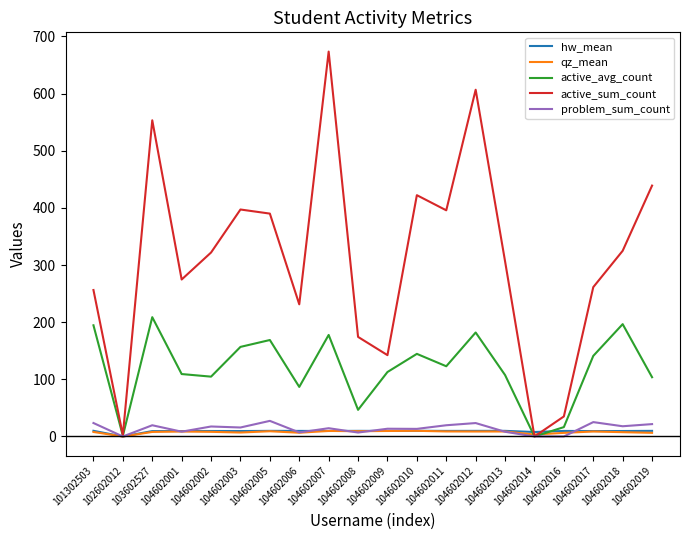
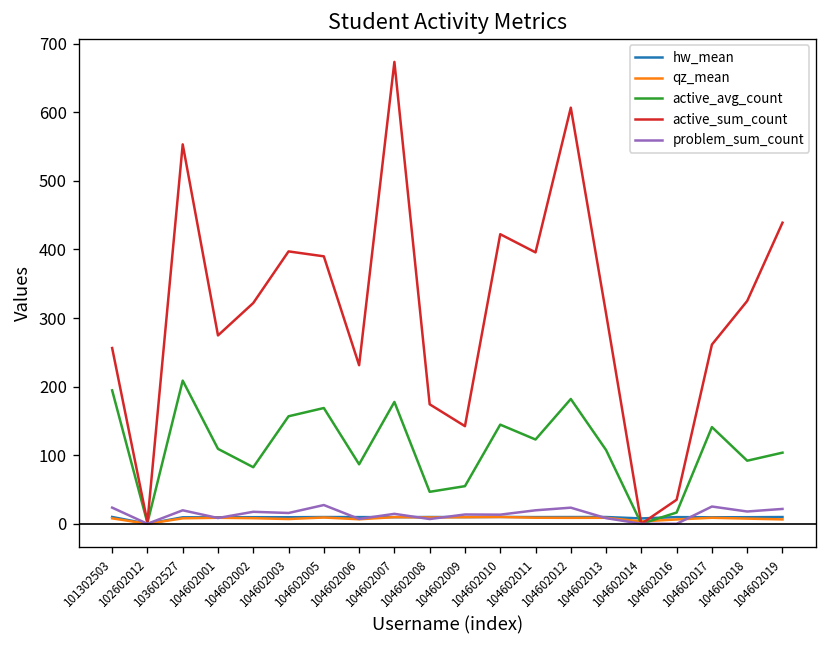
active_avg_count, 104602002: 100 -> 80
active_avg_count, 104602009: 110 -> 50
active_avg_count, 104602018: 200 -> 90
